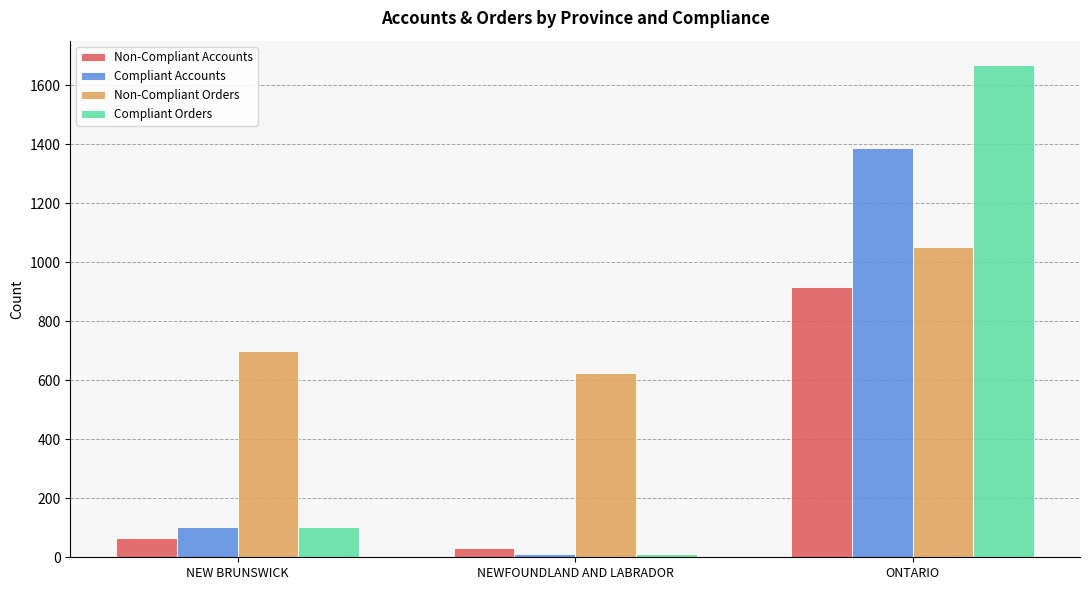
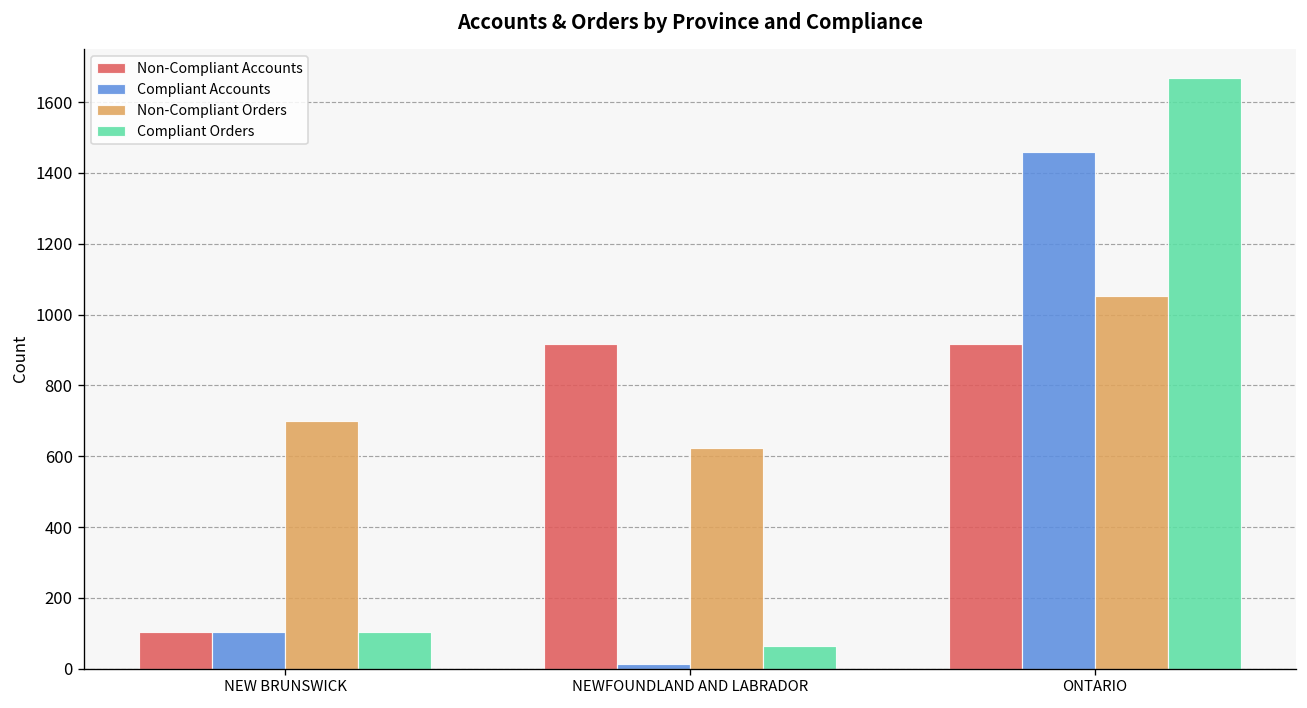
Non-Compliant Accounts, NEW BRUNSWICK: 60 -> 110
Non-Compliant Accounts, NEWFOUNDLAND AND LABRADOR: 30 -> 920
Compliant Orders, NEWFOUNDLAND AND LABRADOR: 10 -> 60
Compliant Accounts, ONTARIO: 1390 -> 1460
